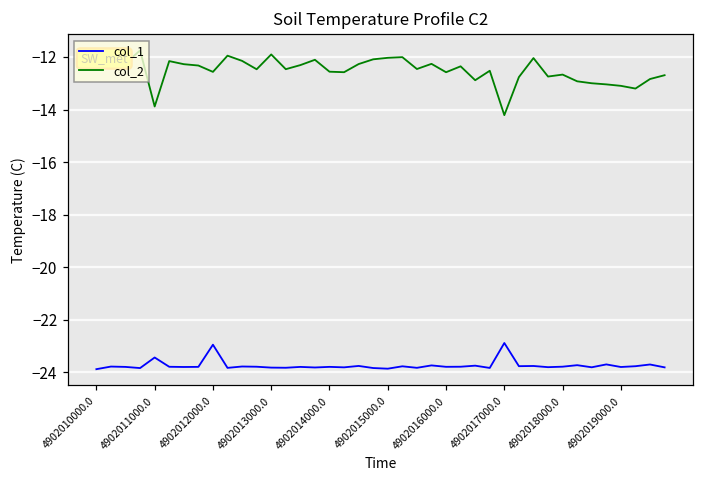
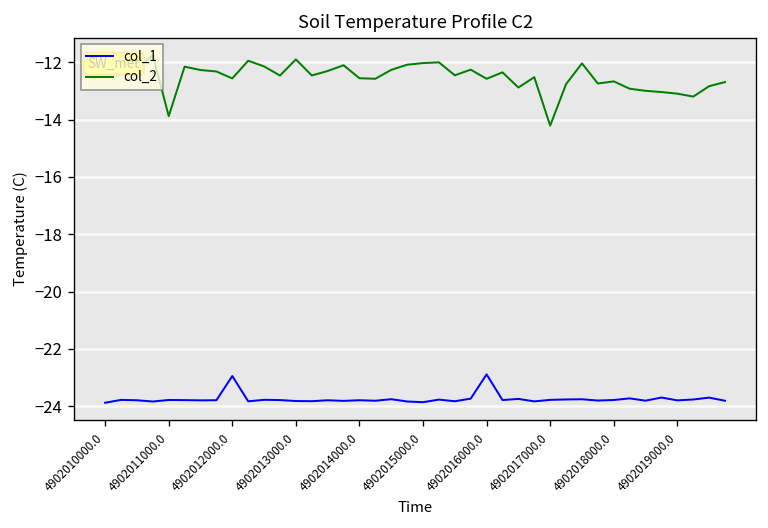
col_1, 4902011000.0: -23.4 -> -23.8
col_1, 4902016000.0: -23.8 -> -22.9
col_1, 4902017000.0: -22.9 -> -23.8
